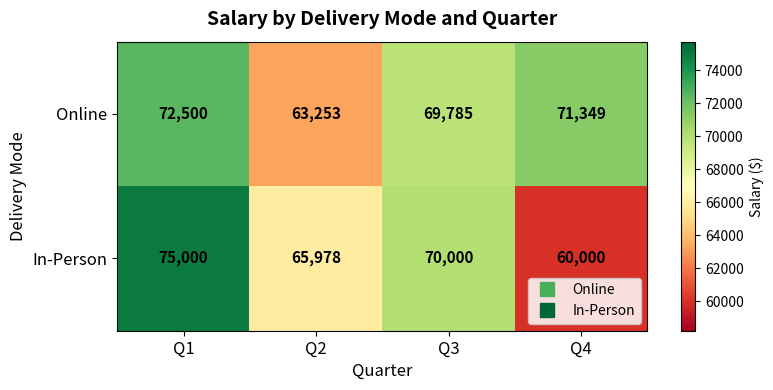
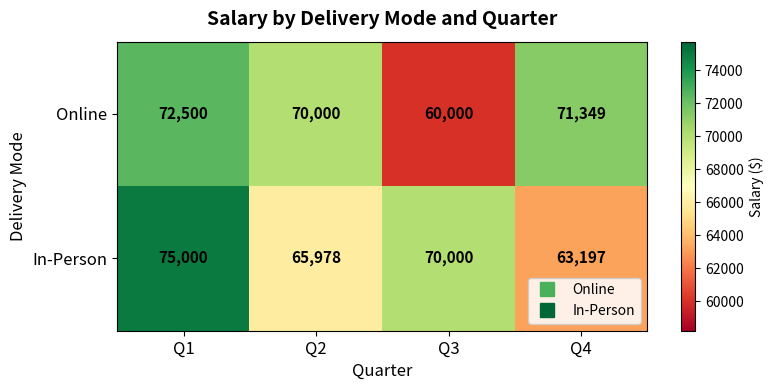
Online, Q2: 63,253 -> 70,000
Online, Q3: 69,785 -> 60,000
In-Person, Q4: 60,000 -> 63,197
